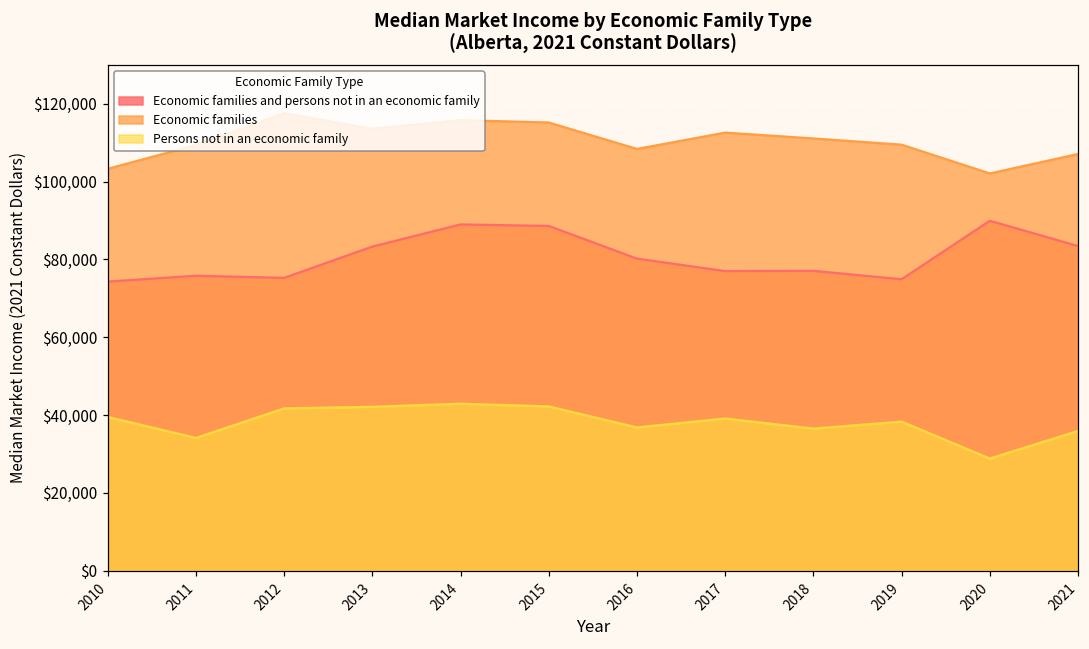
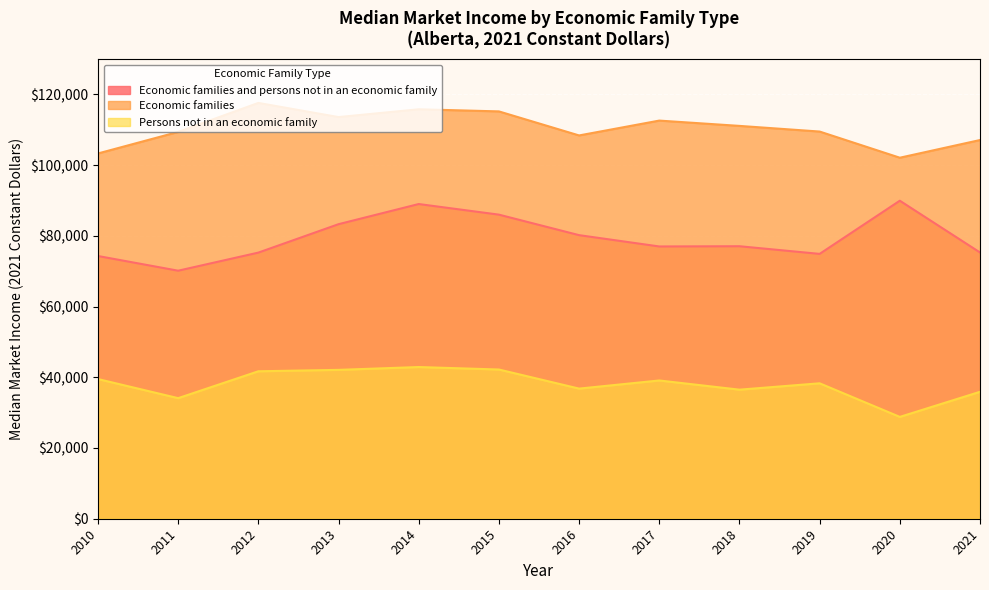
Economic families and persons not in an economic family, 2011: $76,000 -> $70,000
Economic families and persons not in an economic family, 2015: $89,000 -> $86,000
Economic families and persons not in an economic family, 2021: $83,000 -> $75,000
